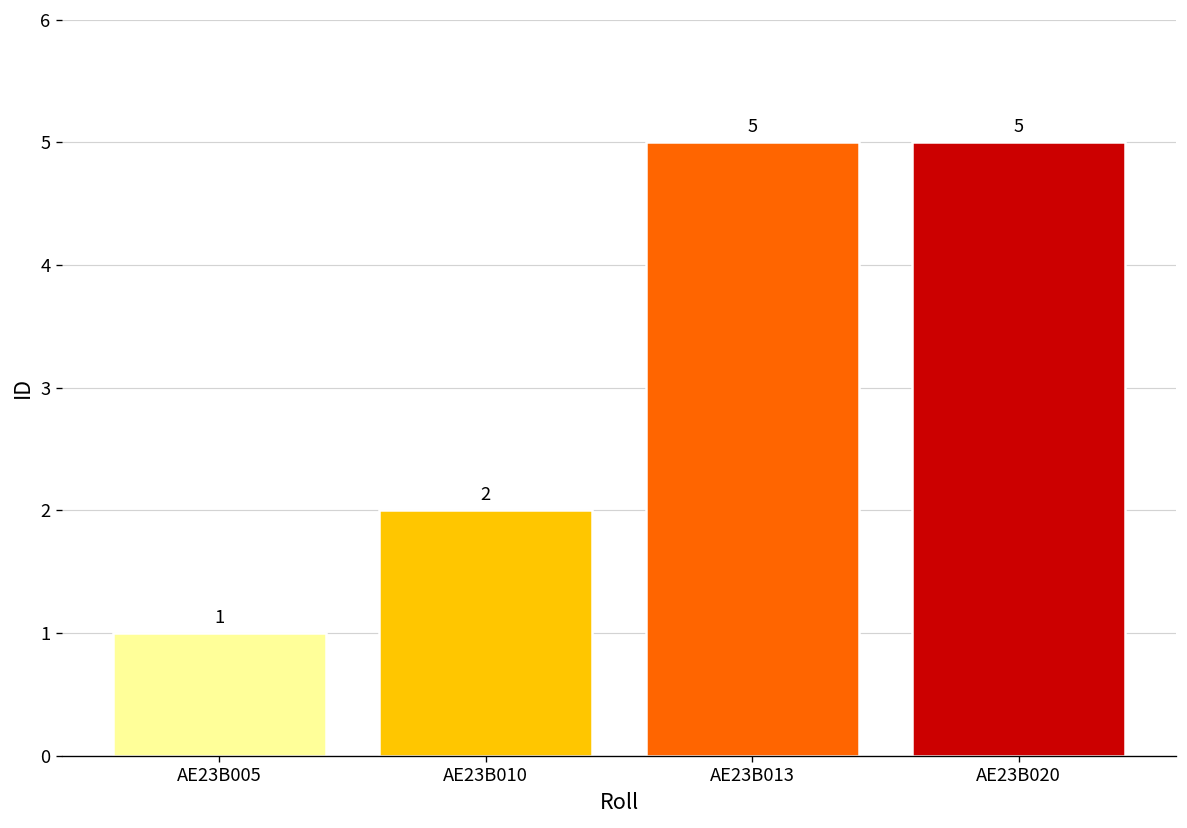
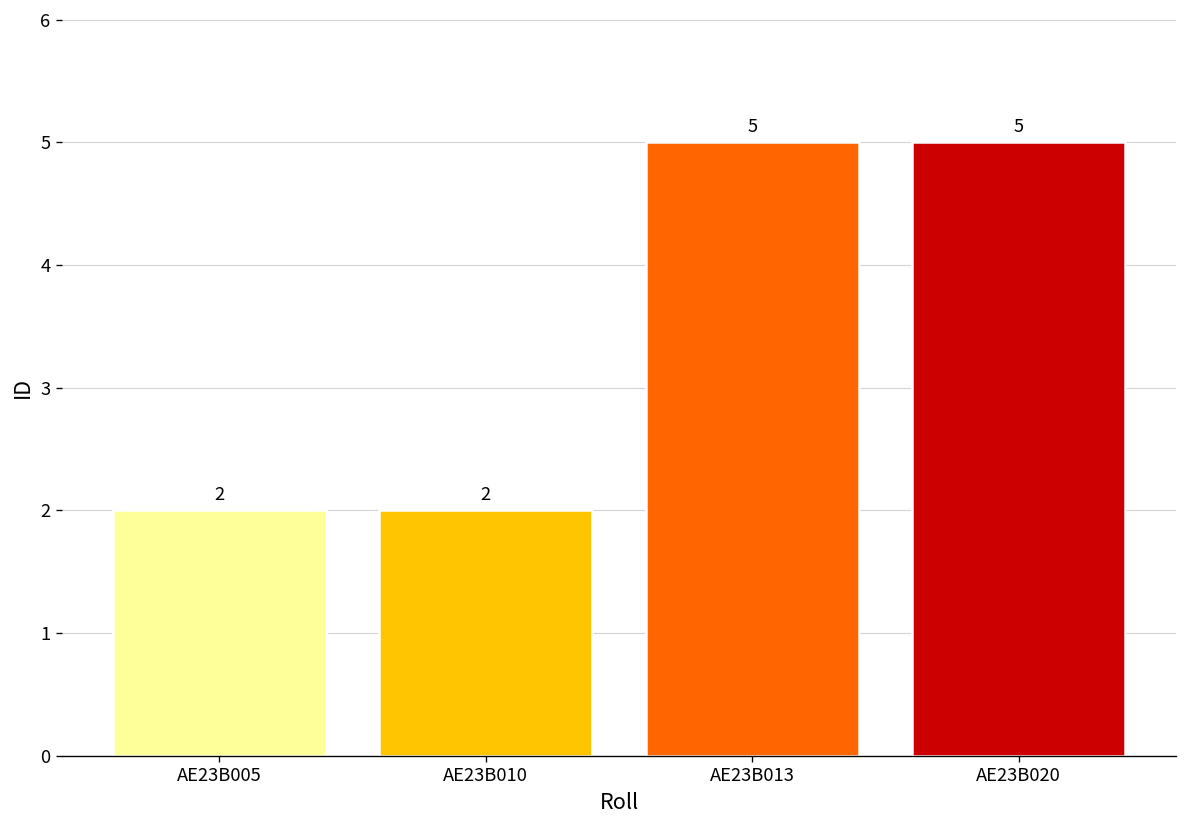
AE23B005: 1 -> 2
